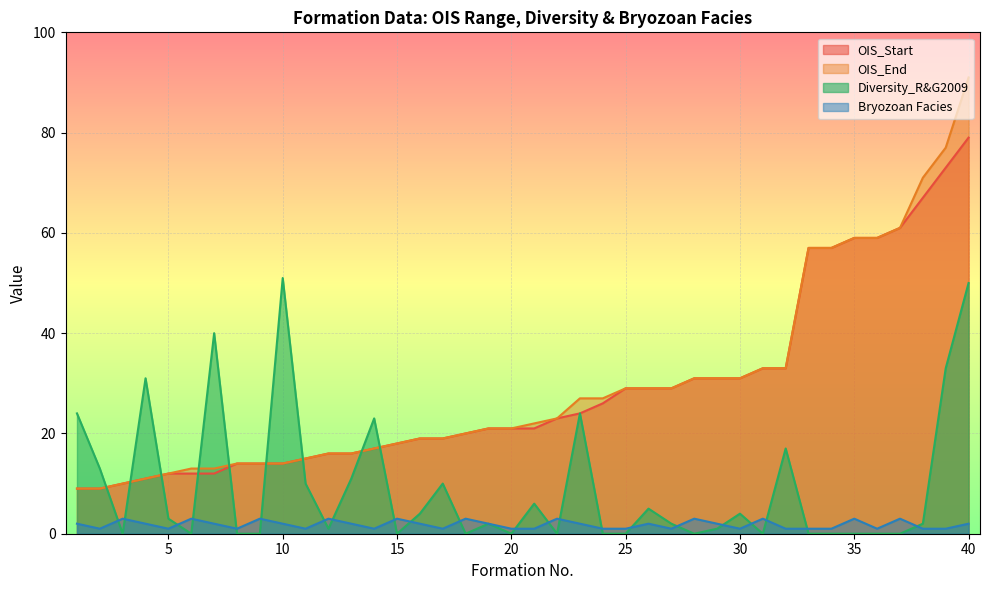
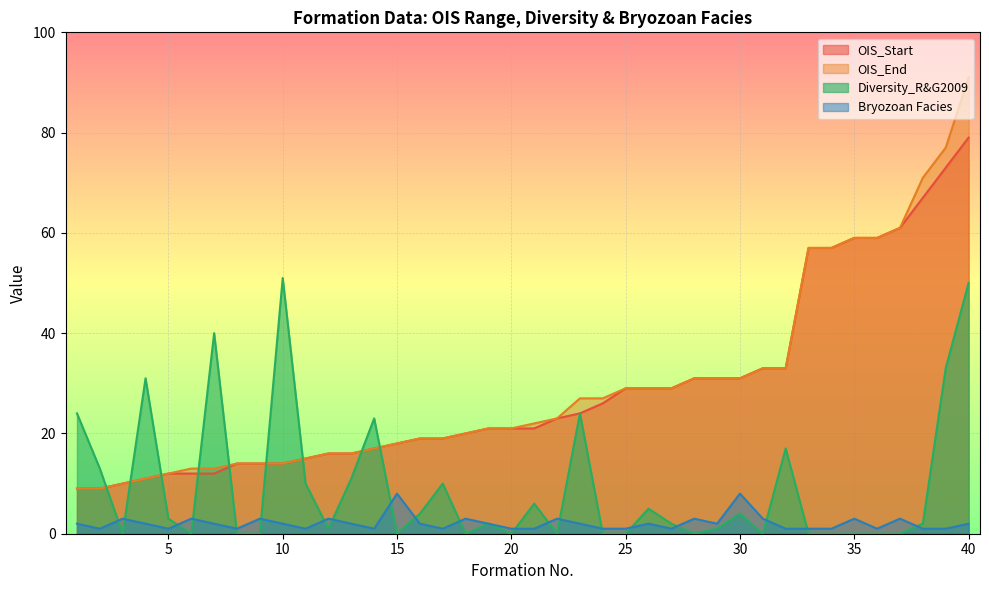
Bryozoan Facies, 15: 3 -> 8
Bryozoan Facies, 30: 1 -> 8
